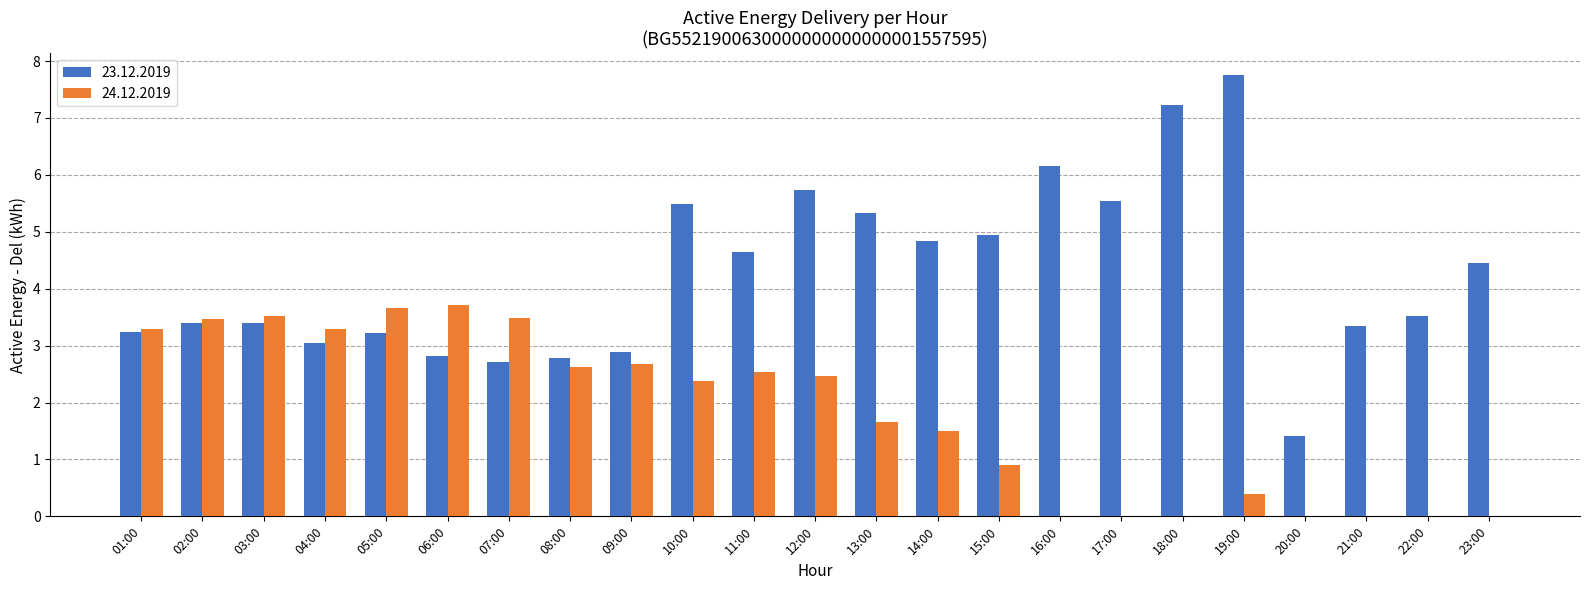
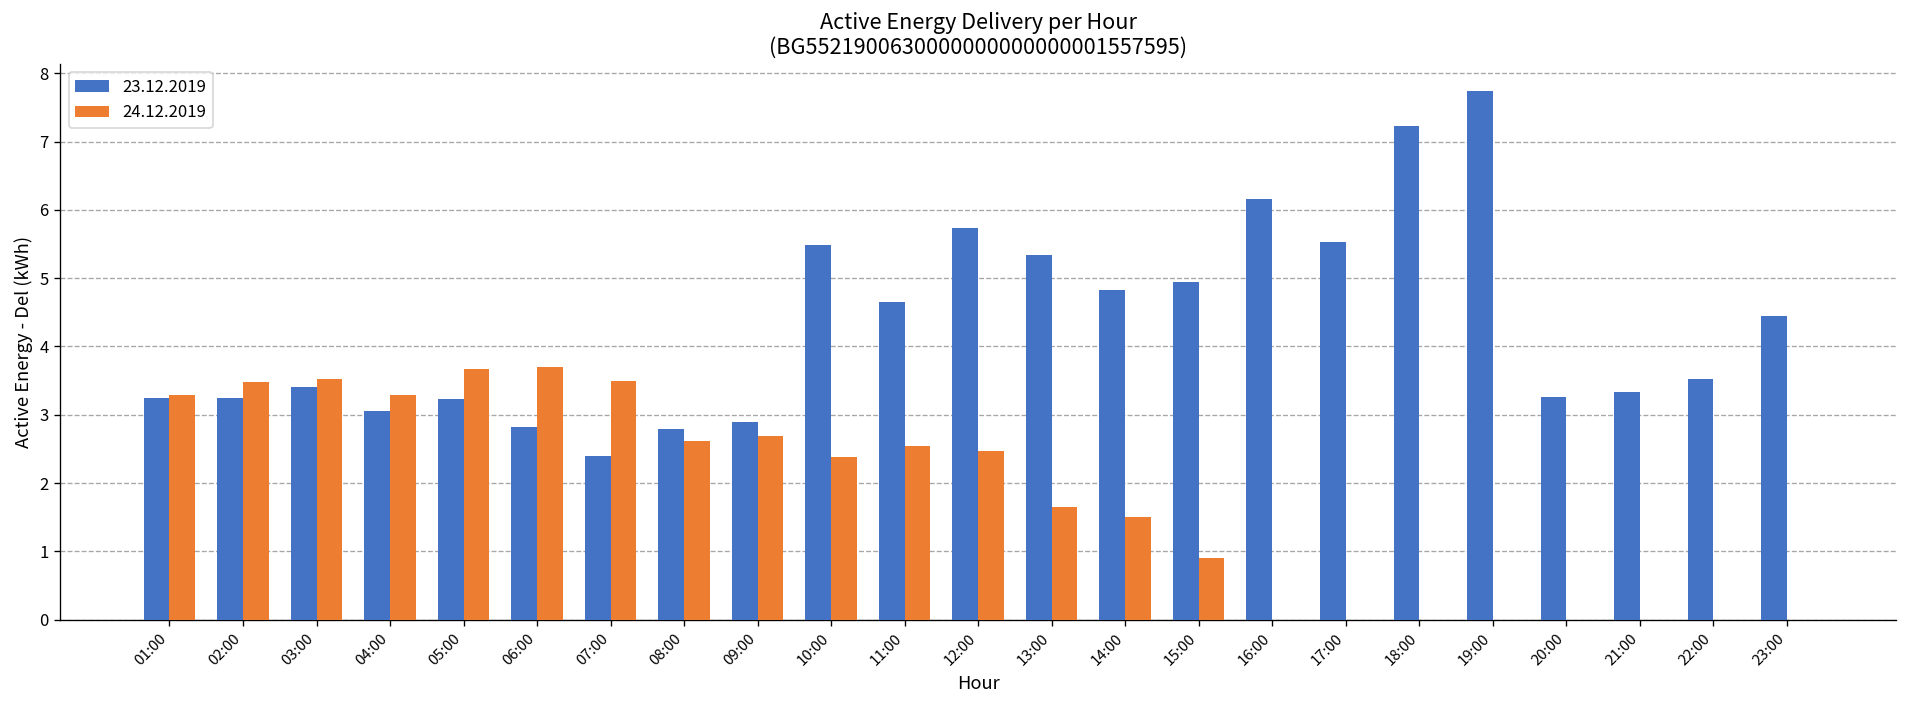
23.12.2019, 02:00: 3.4 -> 3.2
23.12.2019, 07:00: 2.7 -> 2.4
24.12.2019, 19:00: 0.4 -> 0.0
23.12.2019, 20:00: 1.4 -> 3.3
